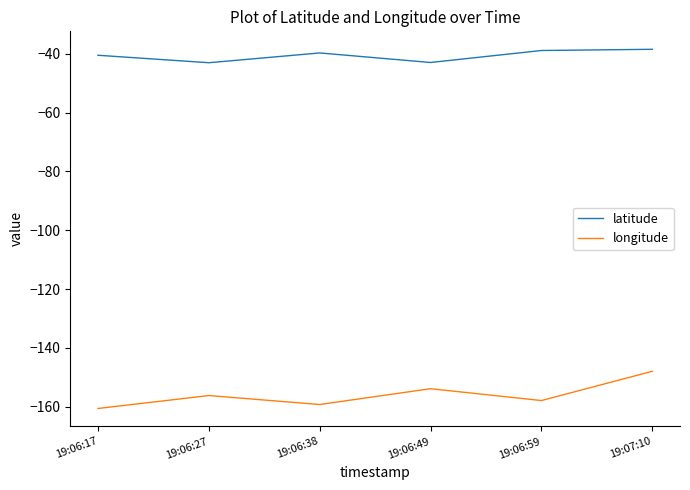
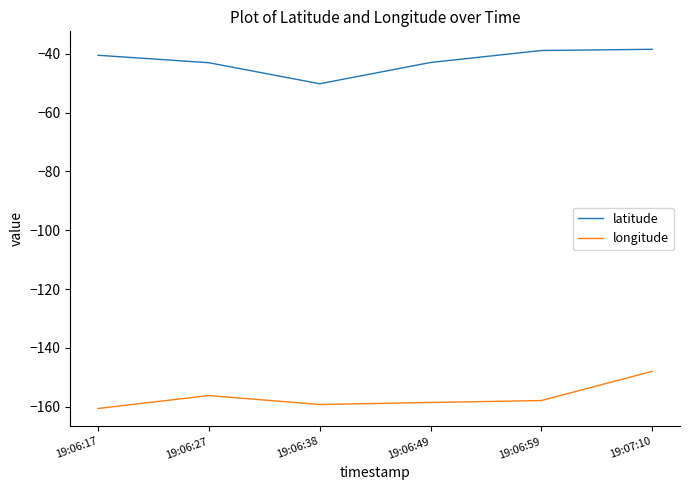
latitude, 19:06:38: -40 -> -50
longitude, 19:06:49: -154 -> -159
